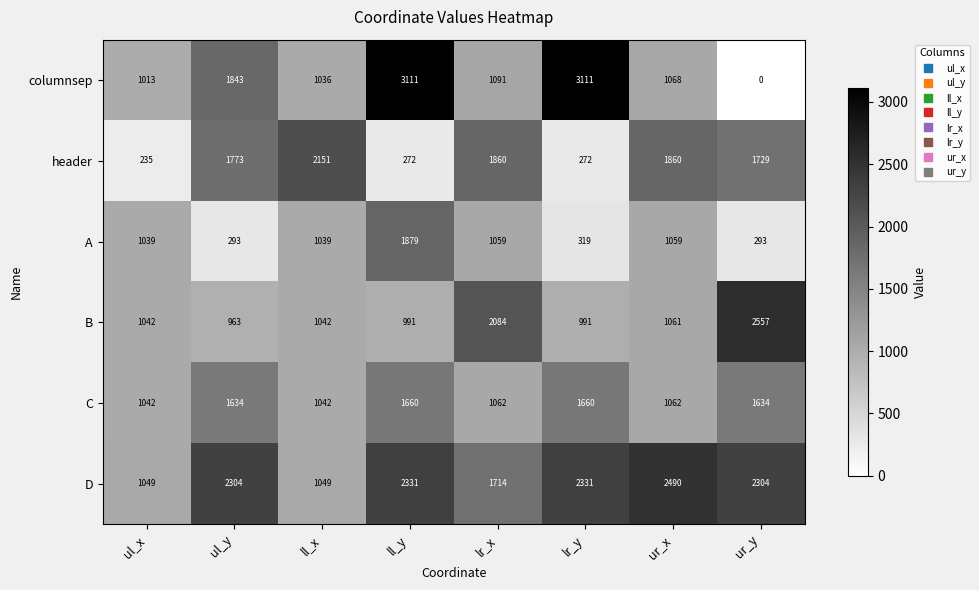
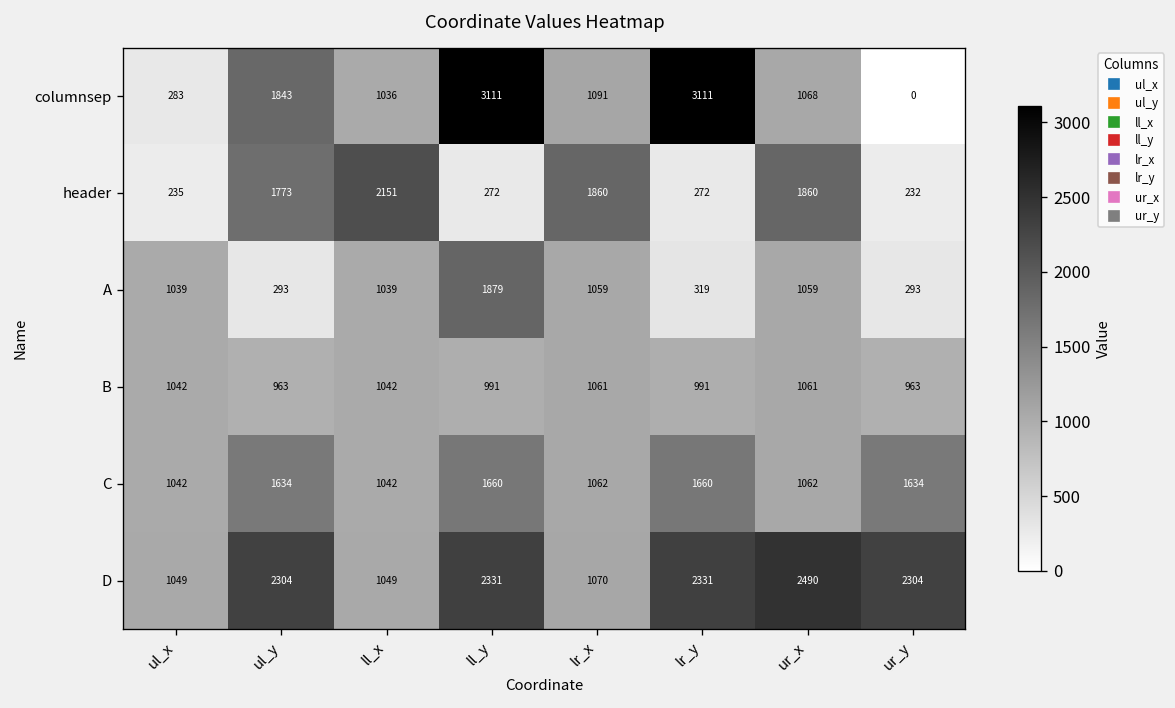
columnsep, ul_x: 1013 -> 283
header, ur_y: 1729 -> 232
B, lr_x: 2084 -> 1061
B, ur_y: 2557 -> 963
D, lr_x: 1714 -> 1070
